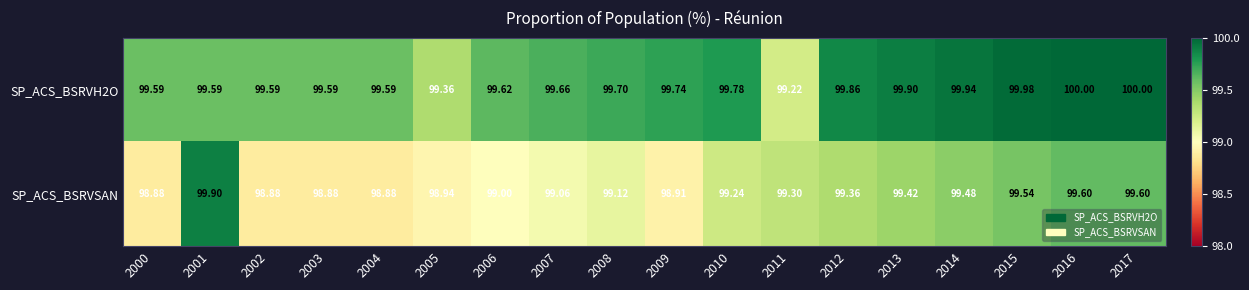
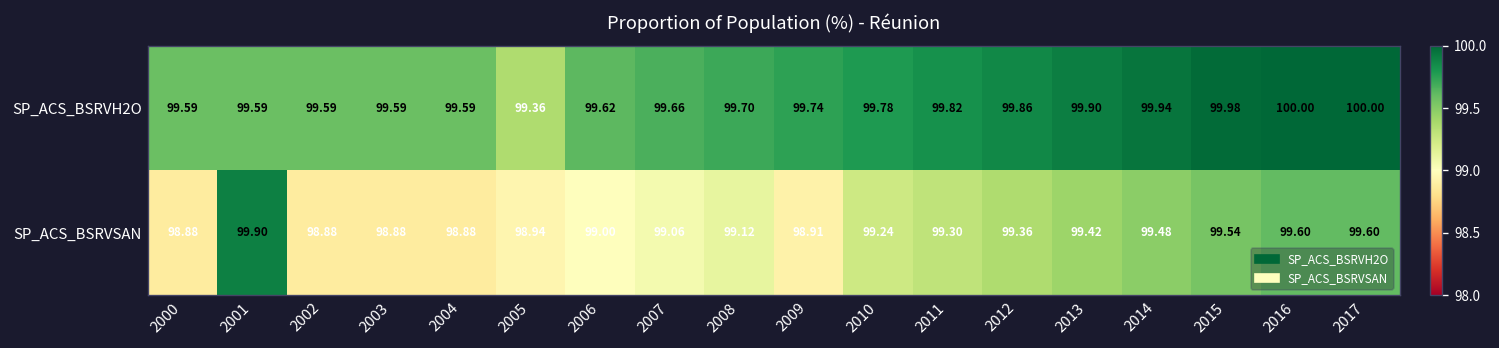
SP_ACS_BSRVH2O, 2011: 99.22 -> 99.82
